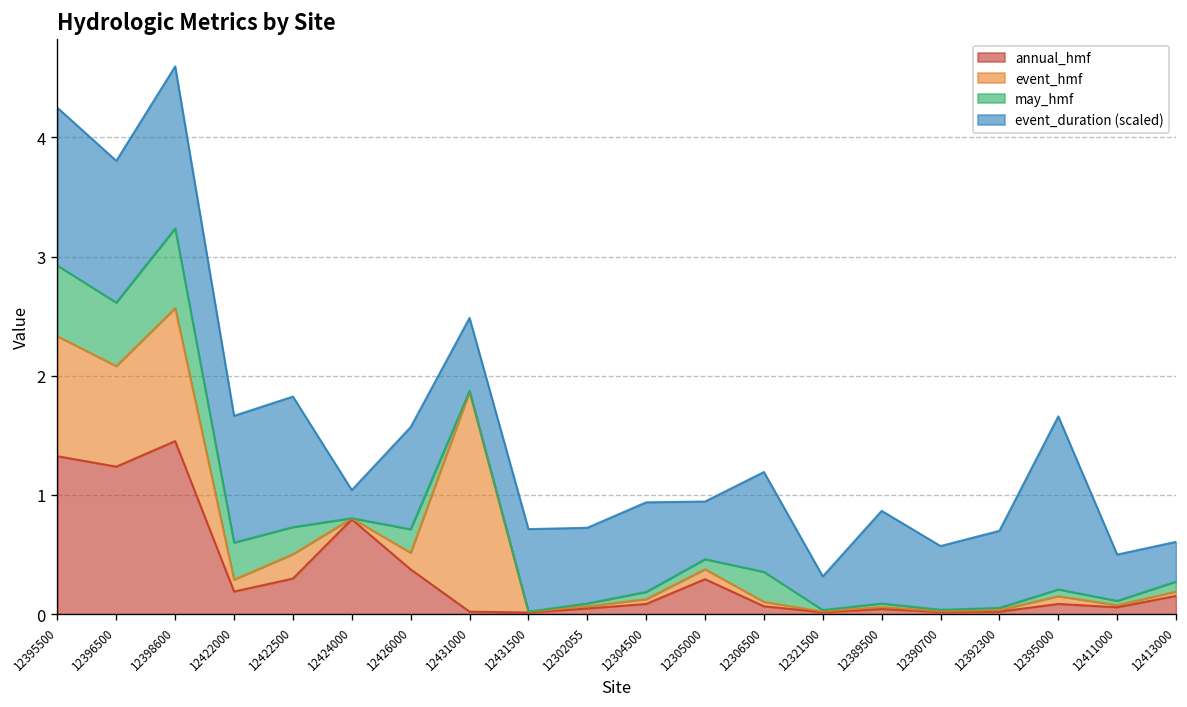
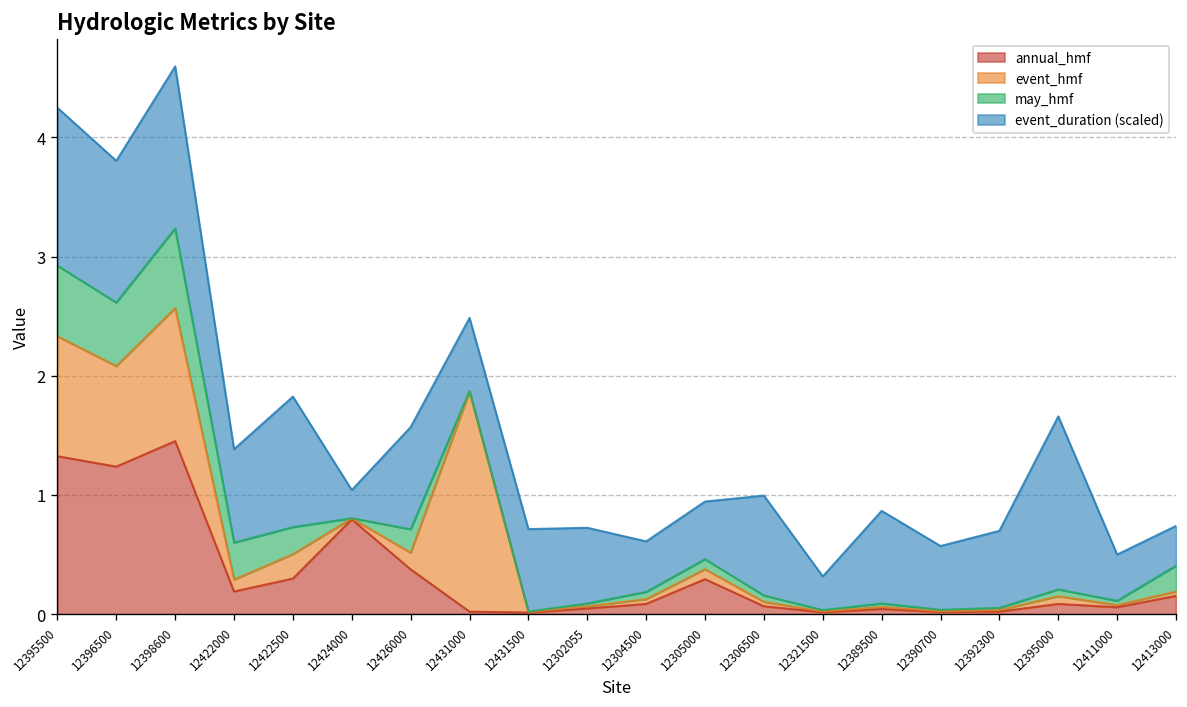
event_duration (scaled), 12422000: 1.1 -> 0.8
event_duration (scaled), 12304500: 0.8 -> 0.4
may_hmf, 12306500: 0.3 -> 0.1
may_hmf, 12413000: 0.1 -> 0.2
